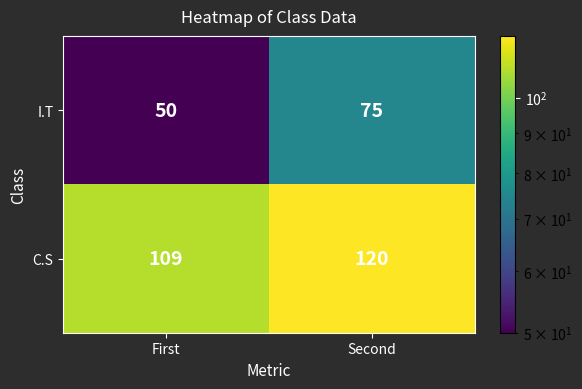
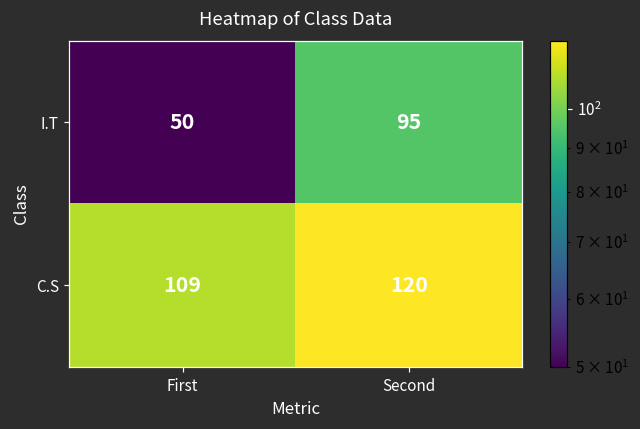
I.T, Second: 75 -> 95
